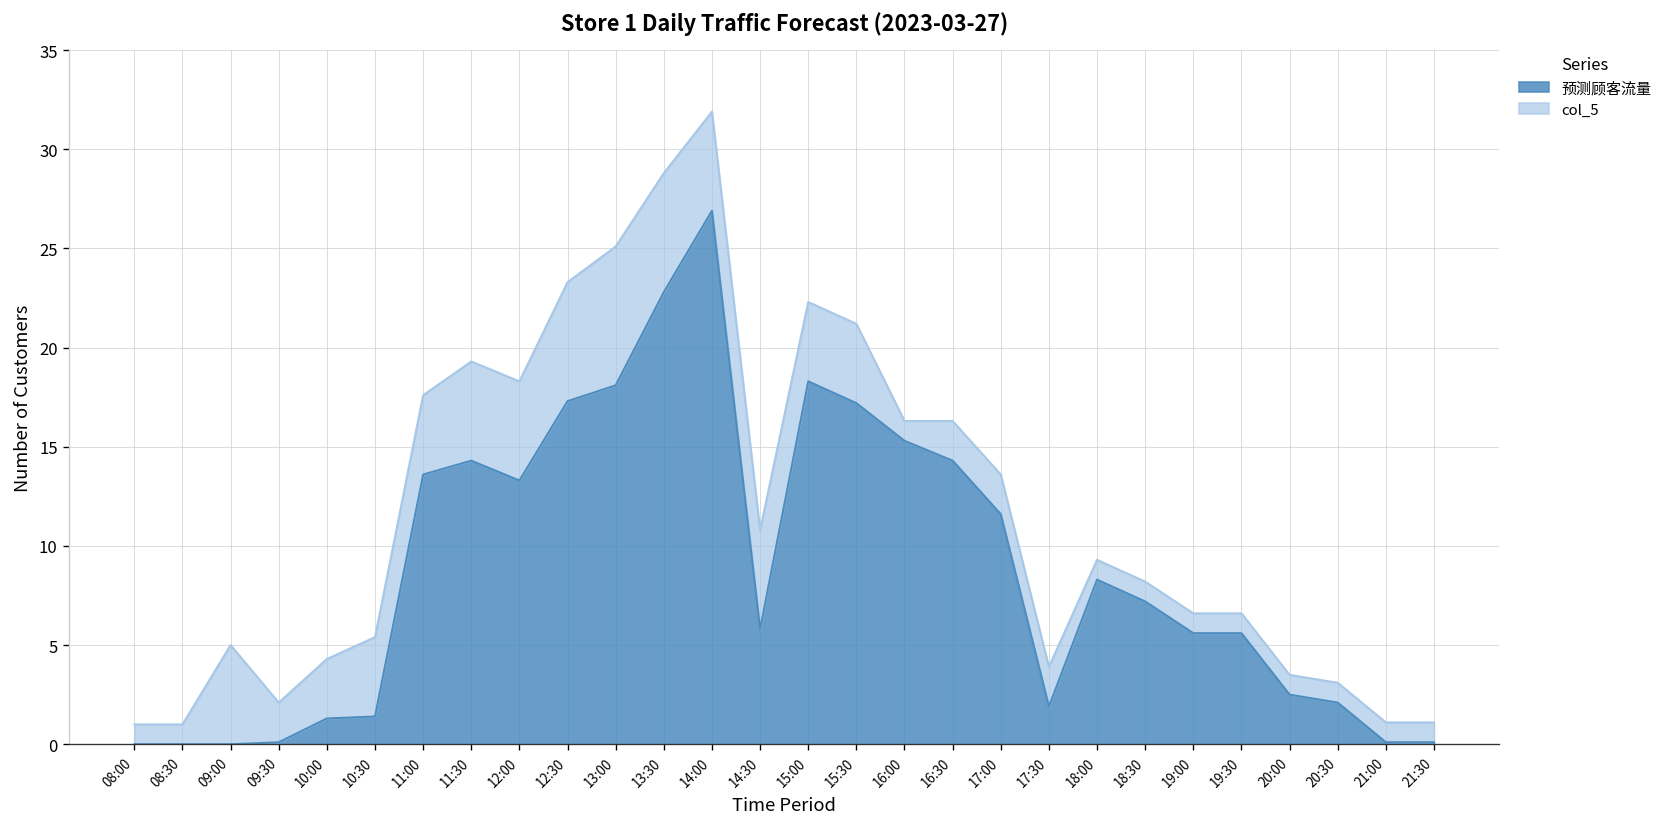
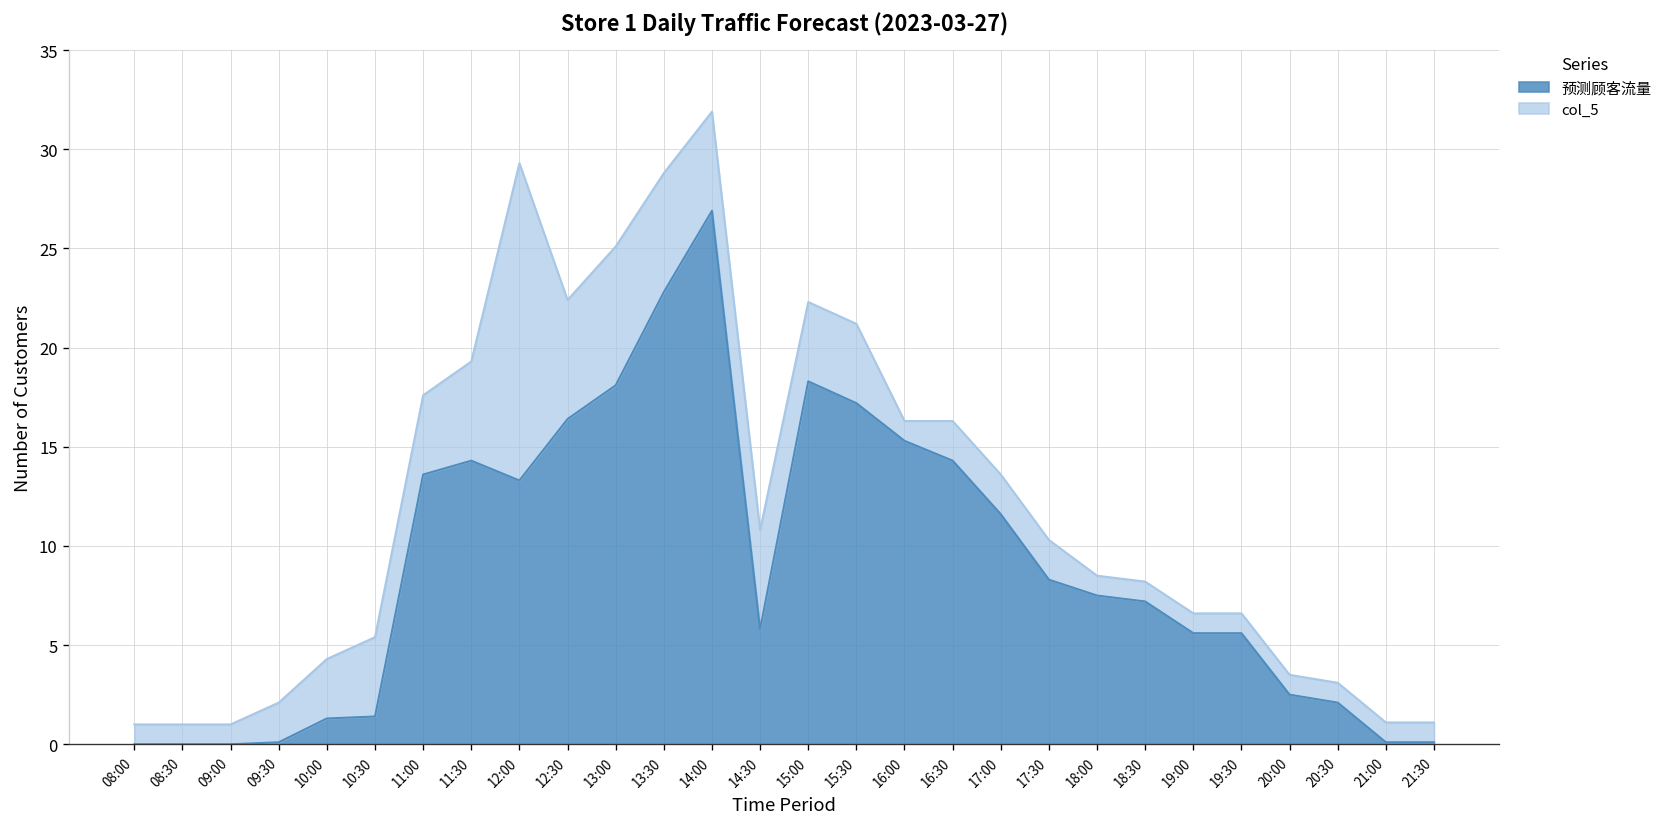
col_5, 09:00: 5 -> 1
col_5, 12:00: 5 -> 16
预测顾客流量, 12:30: 17.3 -> 16.4
预测顾客流量, 17:30: 1.9 -> 8.3
预测顾客流量, 18:00: 8.3 -> 7.5
